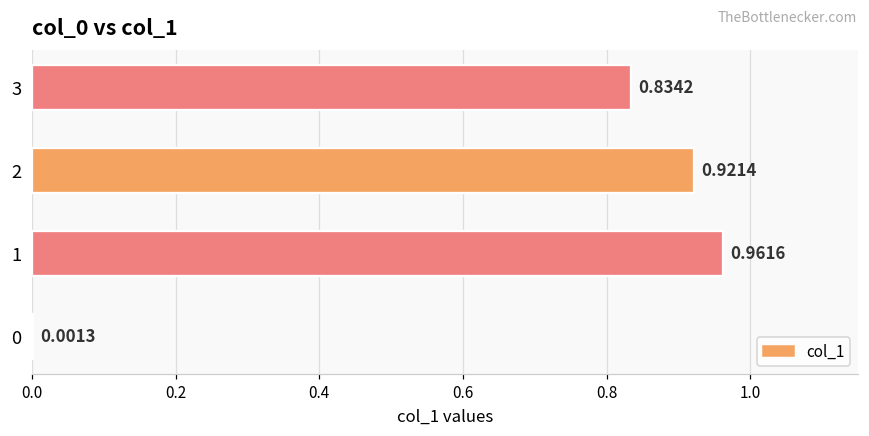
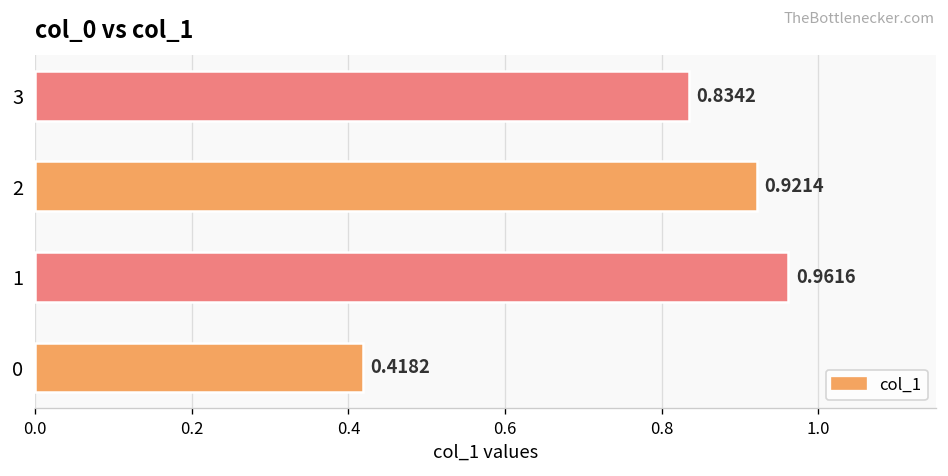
0: 0.0013 -> 0.4182
